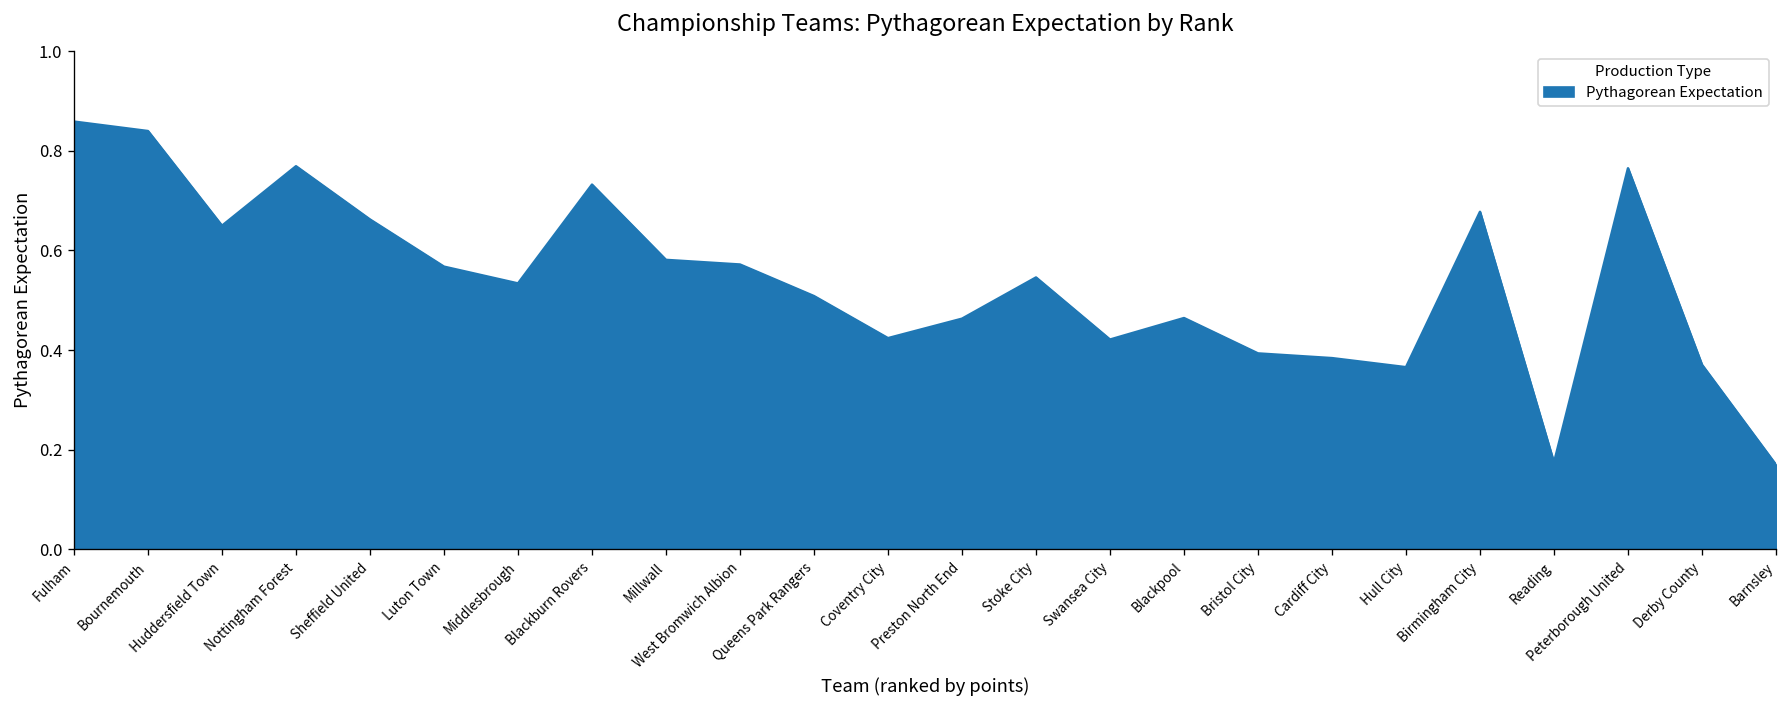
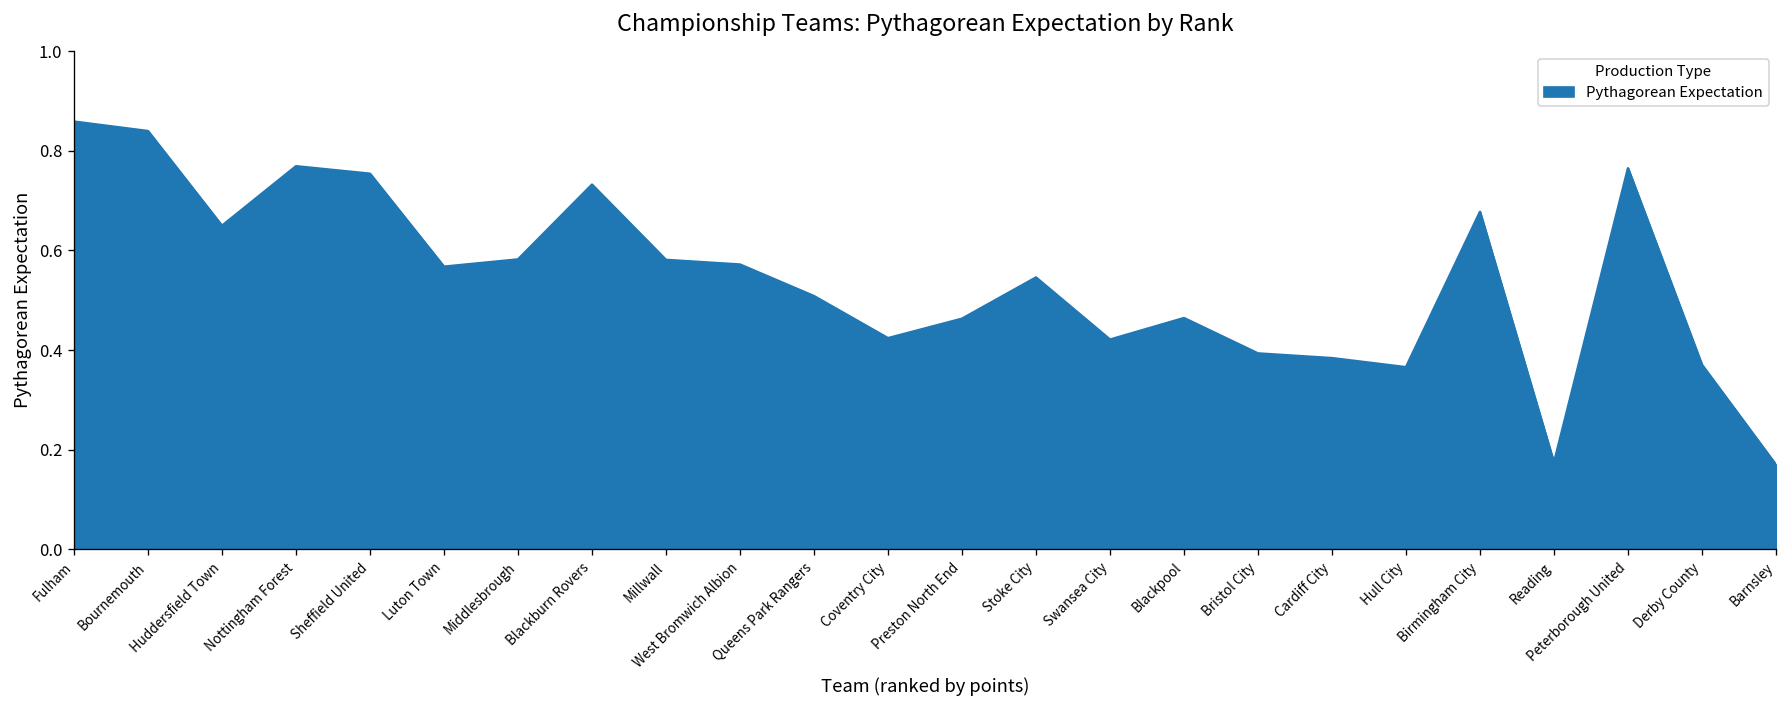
Sheffield United: 0.66 -> 0.75
Middlesbrough: 0.53 -> 0.58
